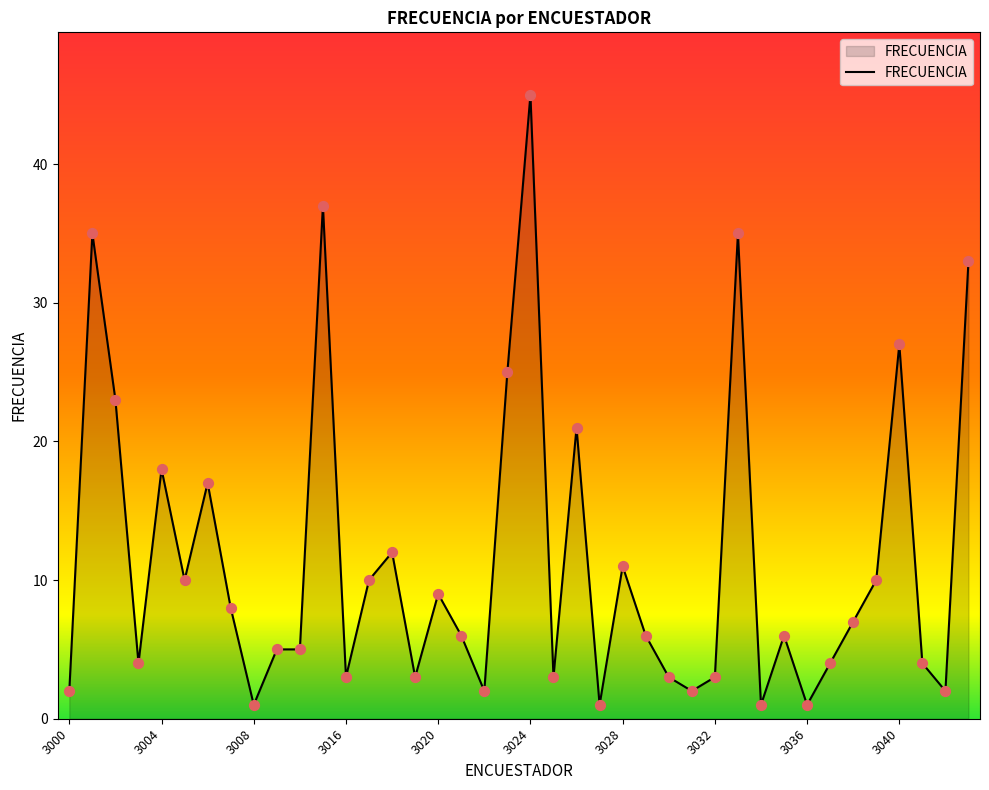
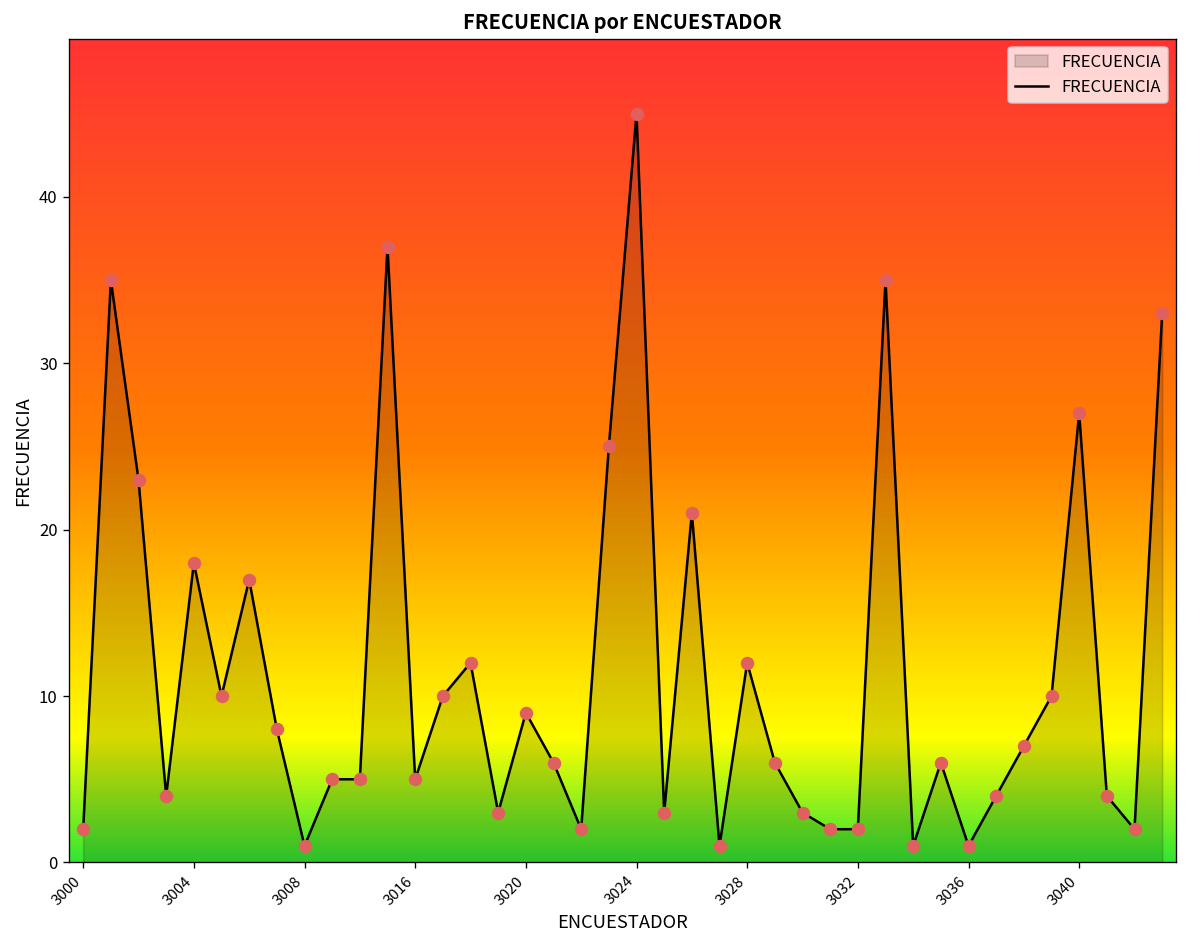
3016: 3 -> 5
3028: 11 -> 12
3032: 3 -> 2
